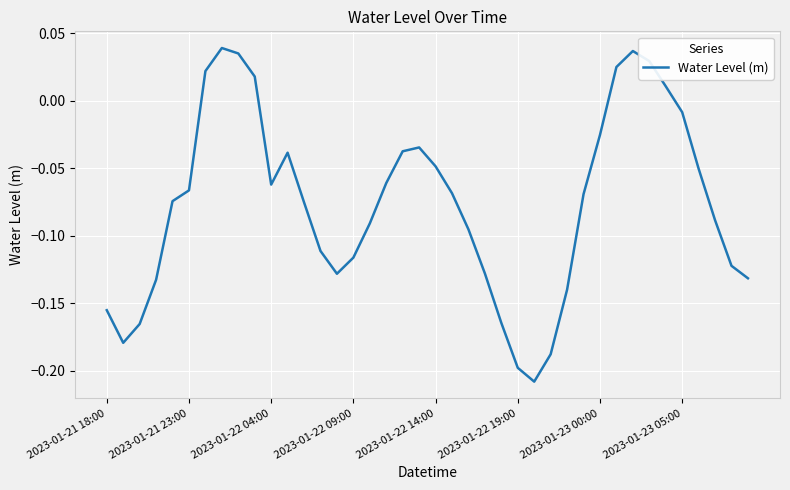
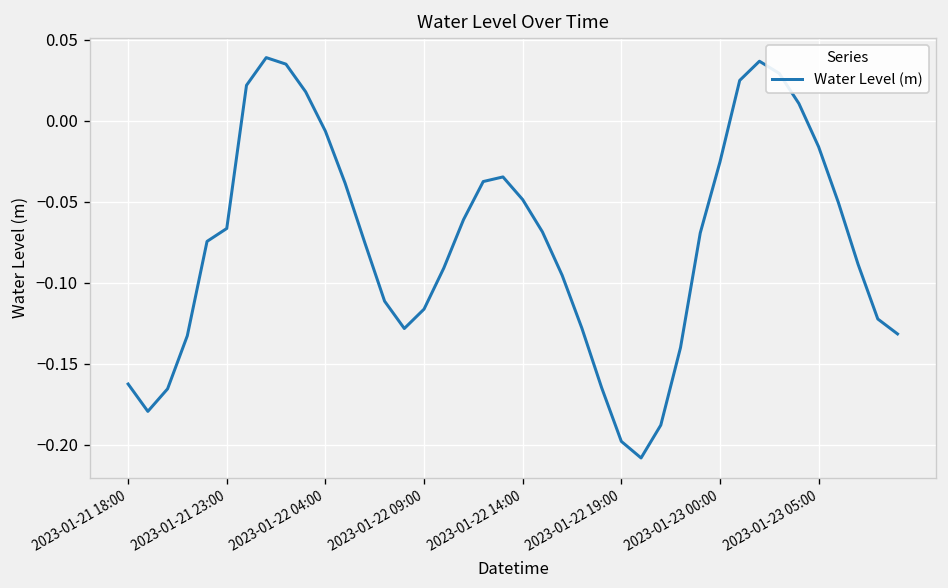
2023-01-21 18:00: -0.155 -> -0.162
2023-01-22 04:00: -0.062 -> -0.006
2023-01-23 05:00: -0.008 -> -0.016
